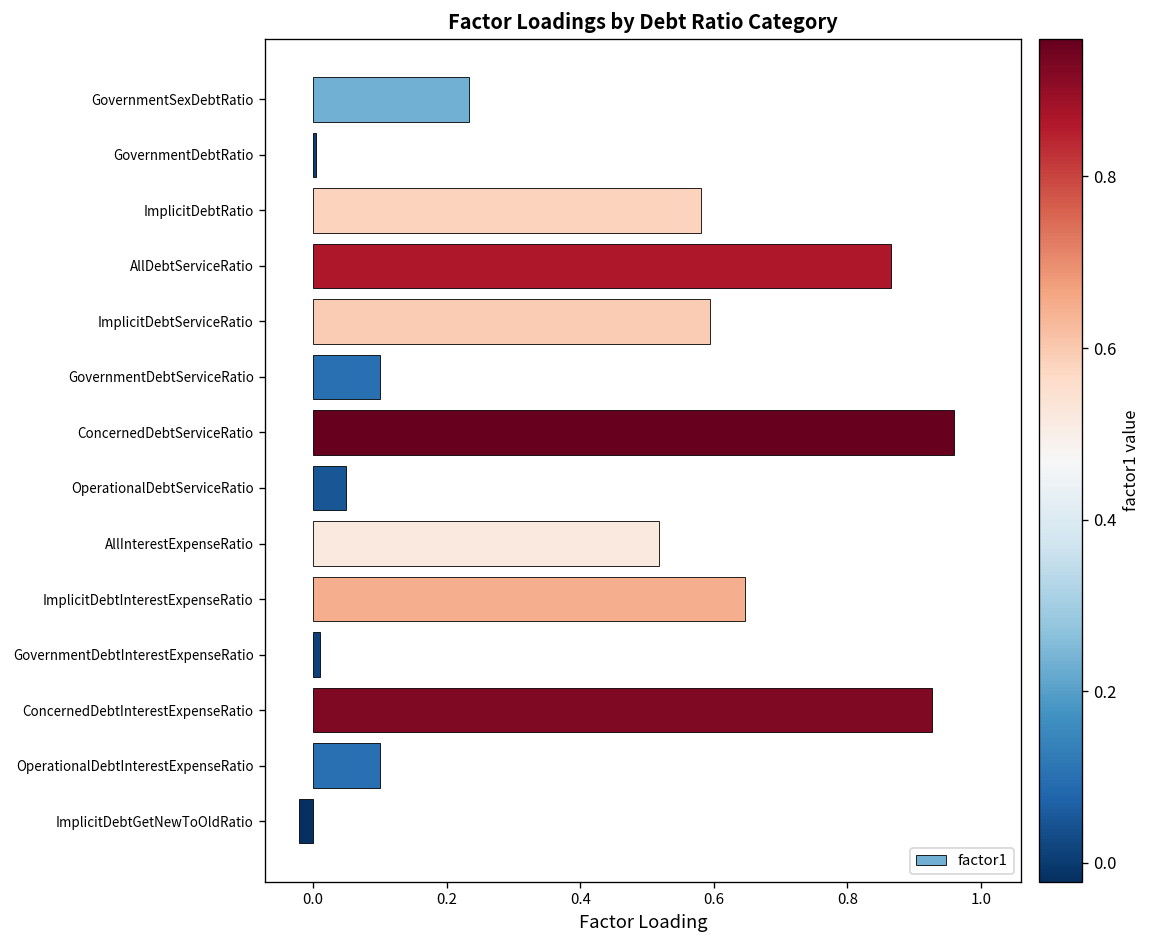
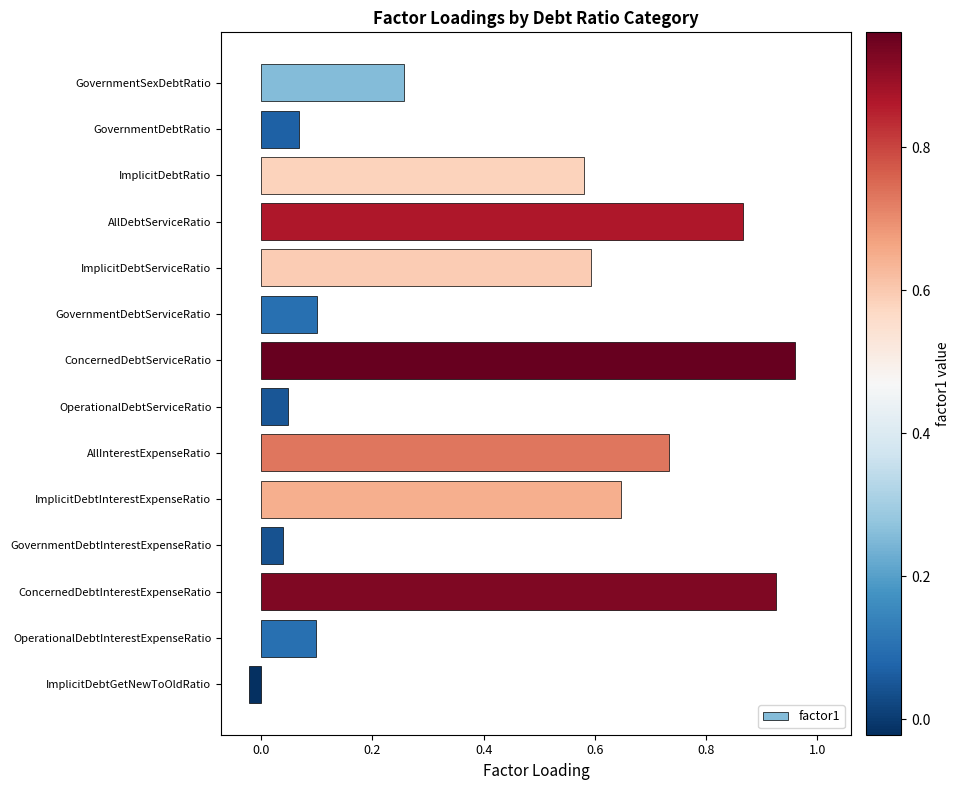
GovernmentSexDebtRatio: 0.23 -> 0.26
GovernmentDebtRatio: 0.00 -> 0.07
AllInterestExpenseRatio: 0.52 -> 0.73
GovernmentDebtInterestExpenseRatio: 0.01 -> 0.04
